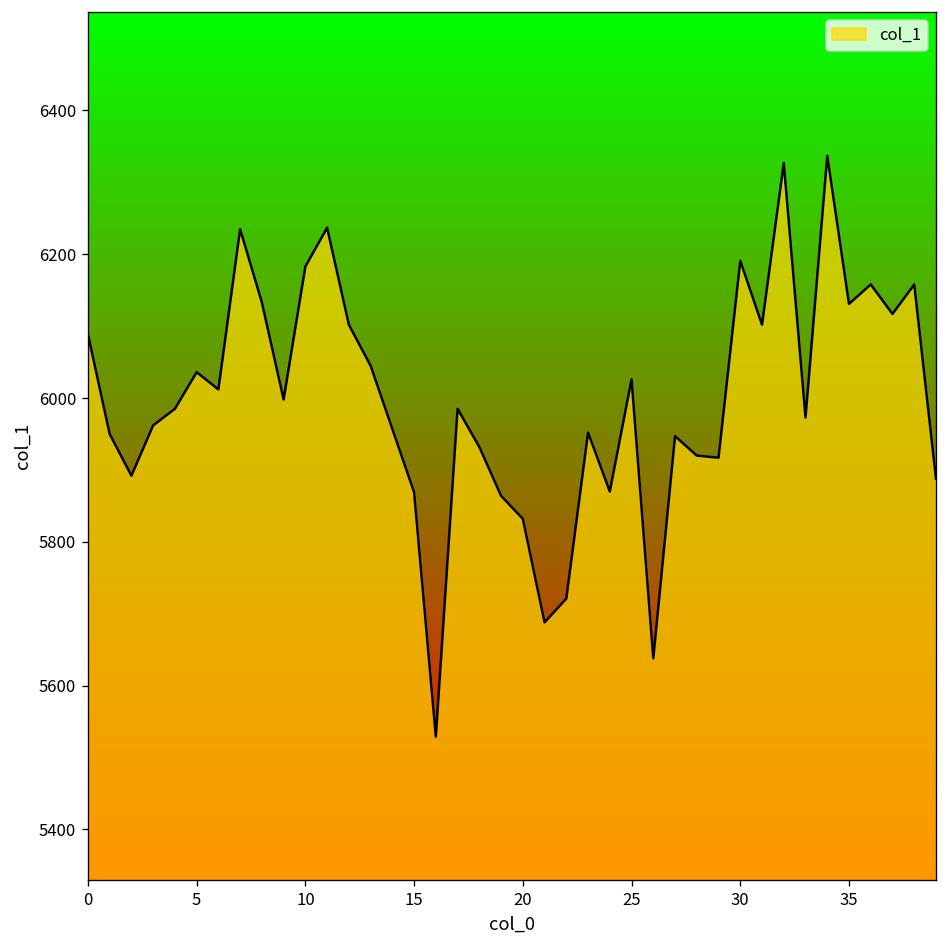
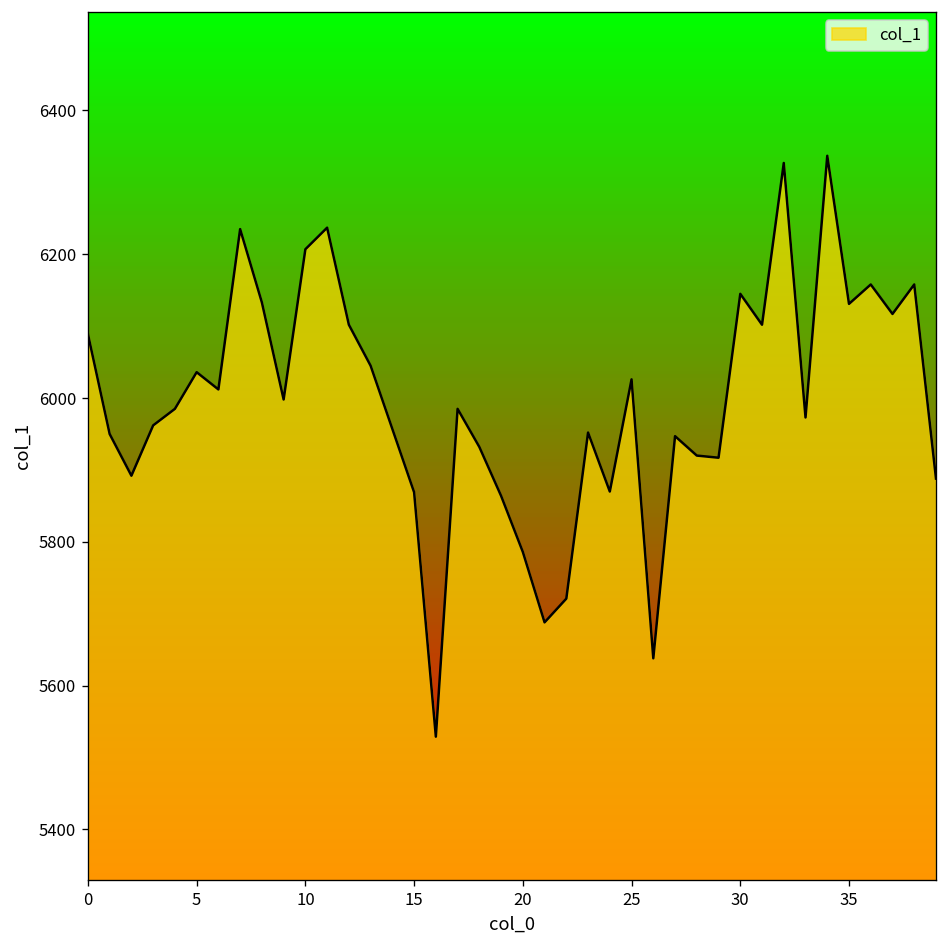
10: 6180 -> 6210
20: 5830 -> 5790
30: 6190 -> 6150
